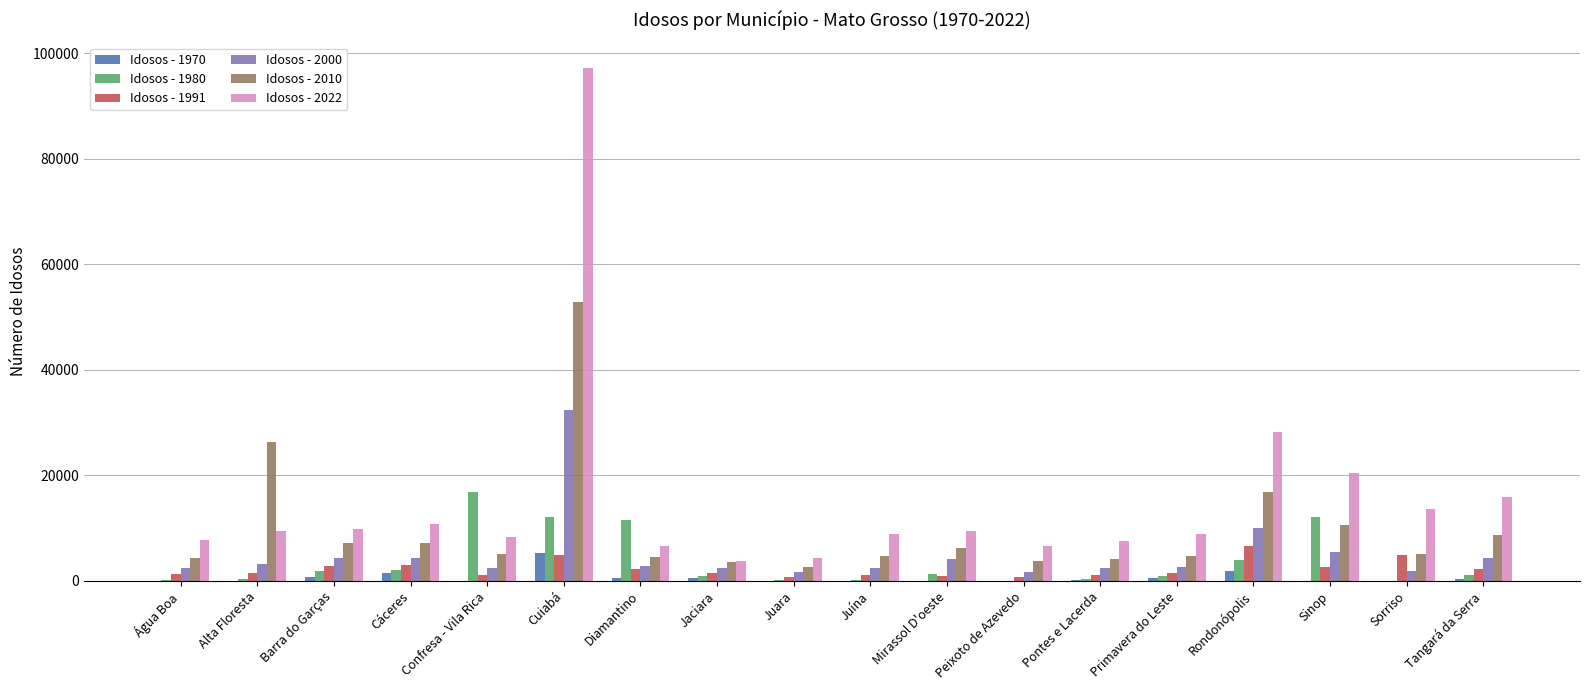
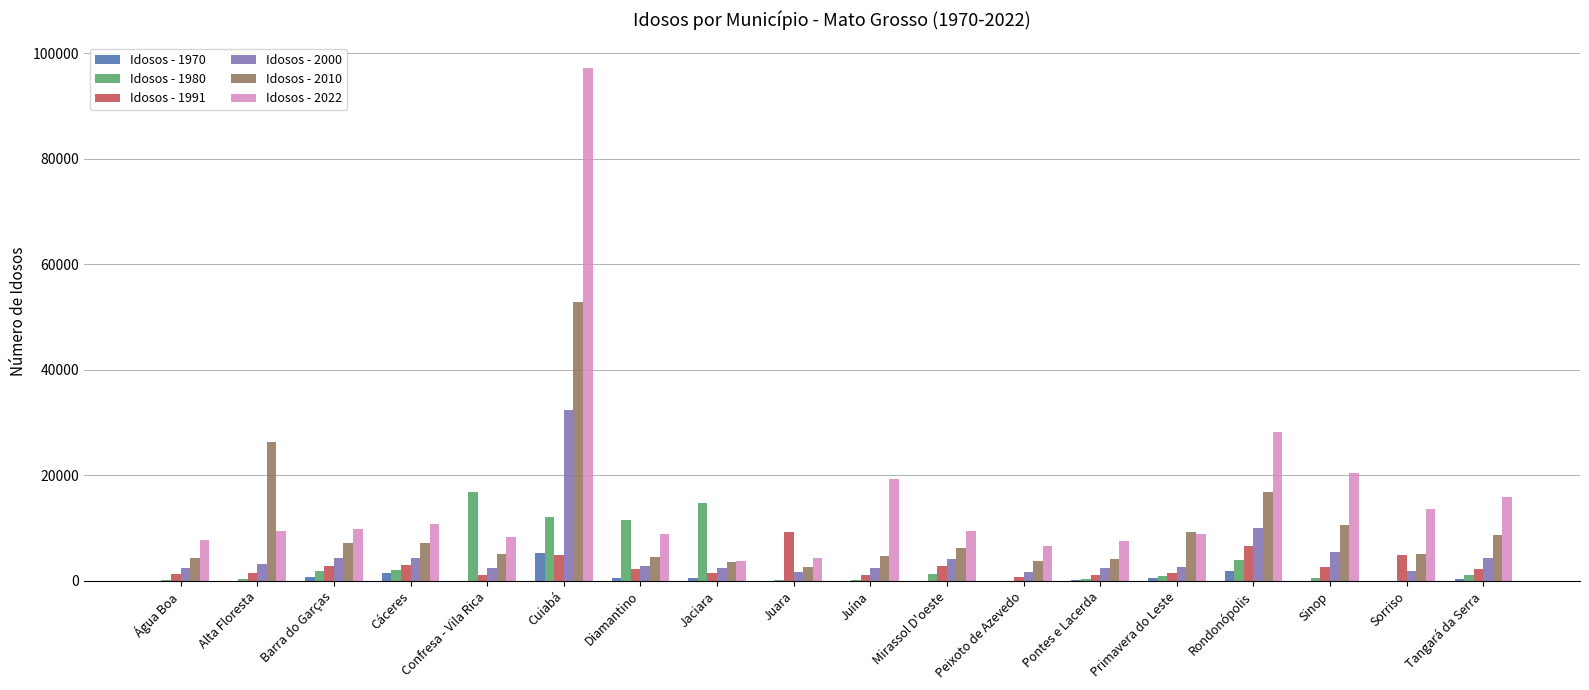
Idosos - 2022, Diamantino: 7000 -> 9000
Idosos - 1980, Jaciara: 1000 -> 15000
Idosos - 1991, Juara: 1000 -> 9000
Idosos - 2022, Juína: 9000 -> 19000
Idosos - 1991, Mirassol D'oeste: 1000 -> 3000
Idosos - 2010, Primavera do Leste: 5000 -> 9000
Idosos - 1980, Sinop: 12000 -> 1000
